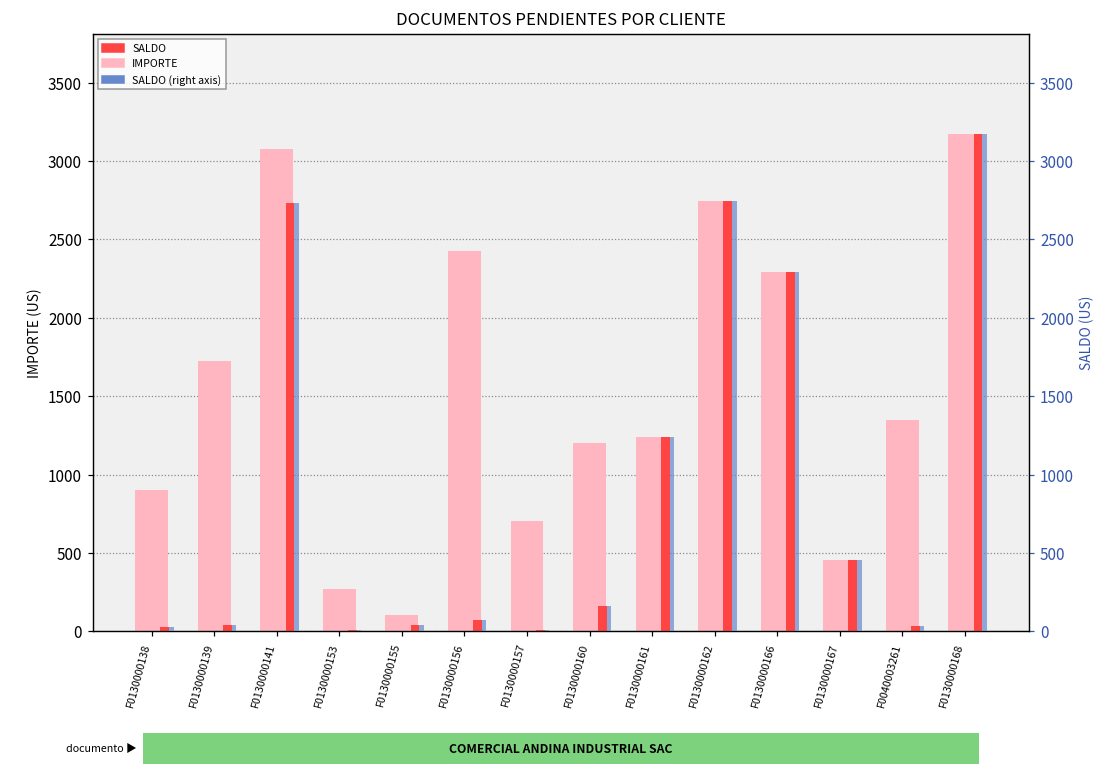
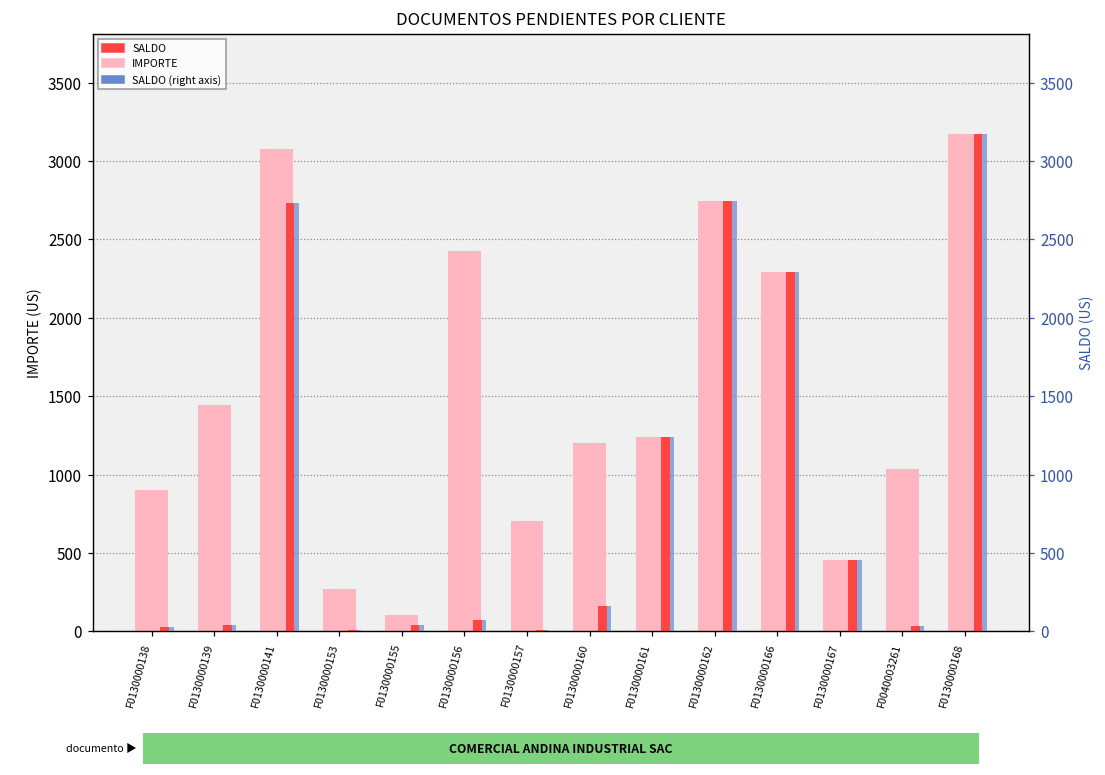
IMPORTE, F0130000139: 1720 -> 1440
IMPORTE, F0040003261: 1340 -> 1040
